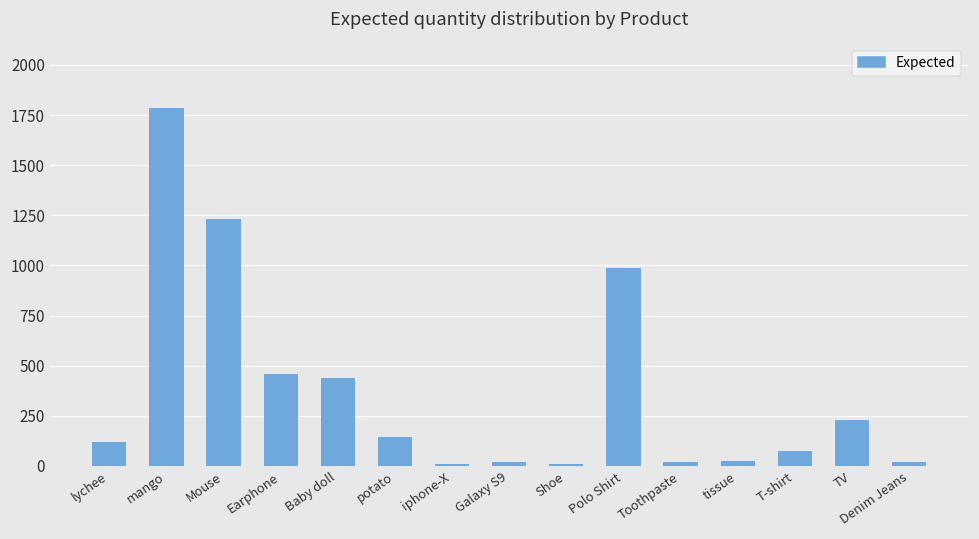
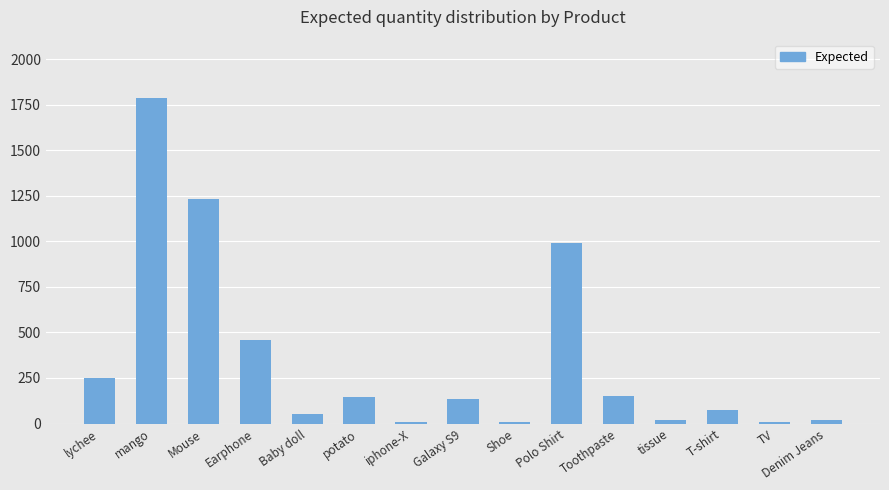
lychee: 120 -> 250
Baby doll: 440 -> 50
Galaxy S9: 20 -> 130
Toothpaste: 20 -> 150
TV: 230 -> 10
